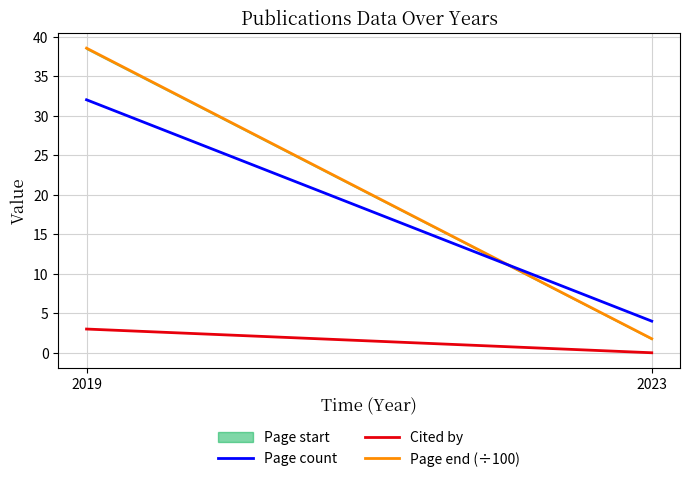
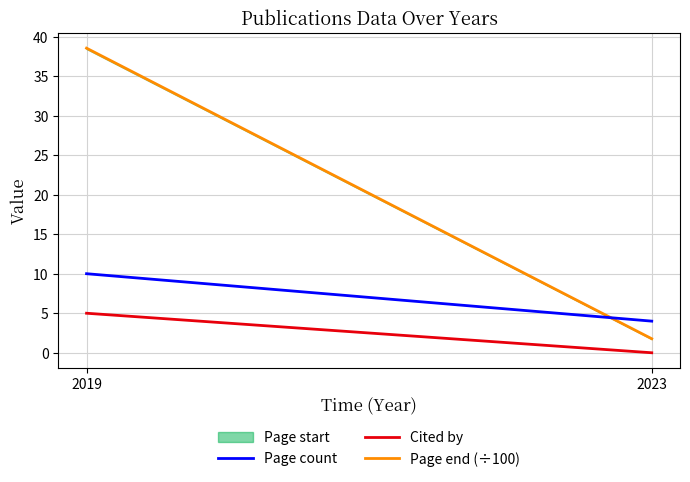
Page count, 2019: 32 -> 10
Cited by, 2019: 3 -> 5
